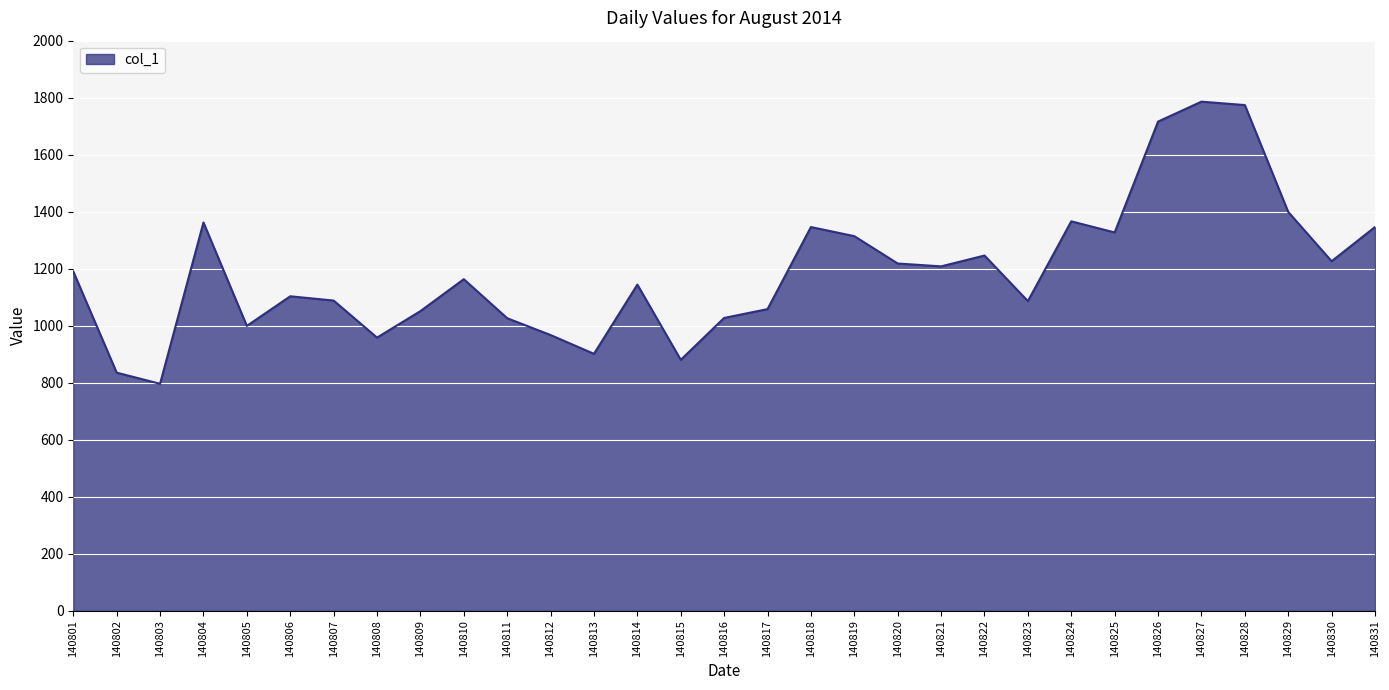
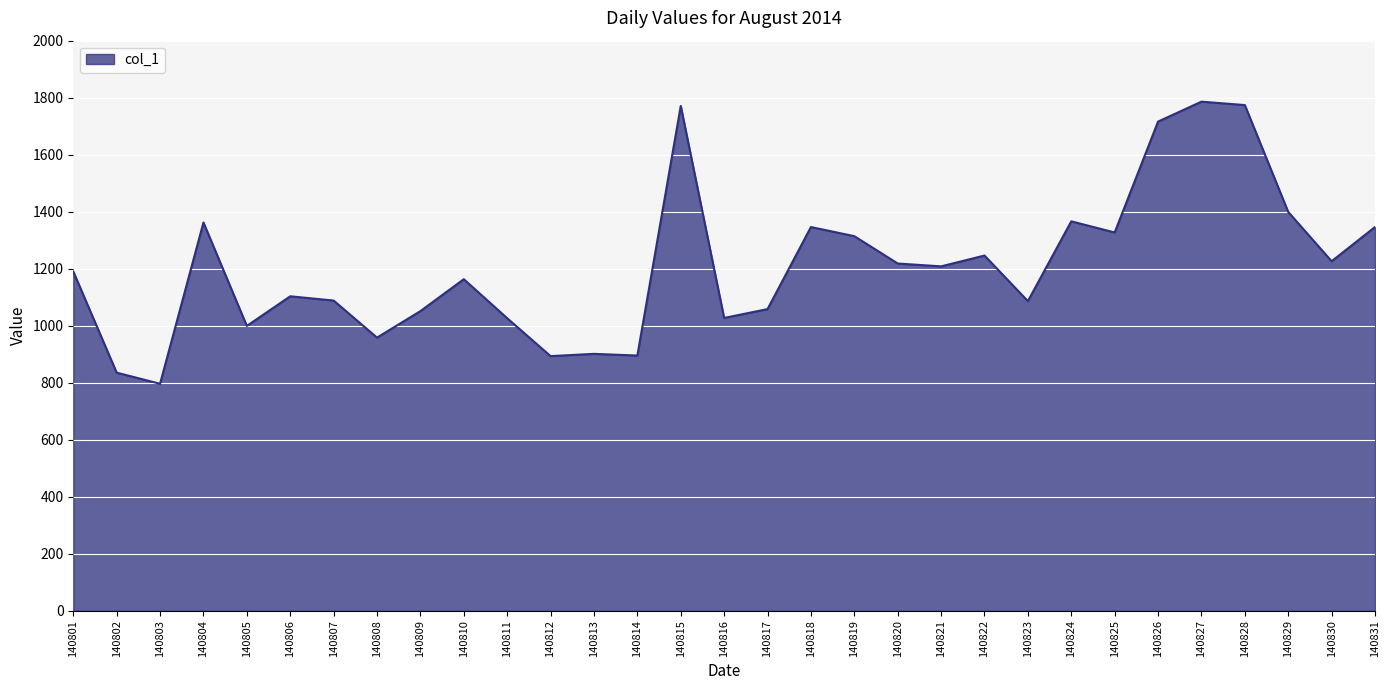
140812: 970 -> 890
140814: 1140 -> 900
140815: 880 -> 1770
